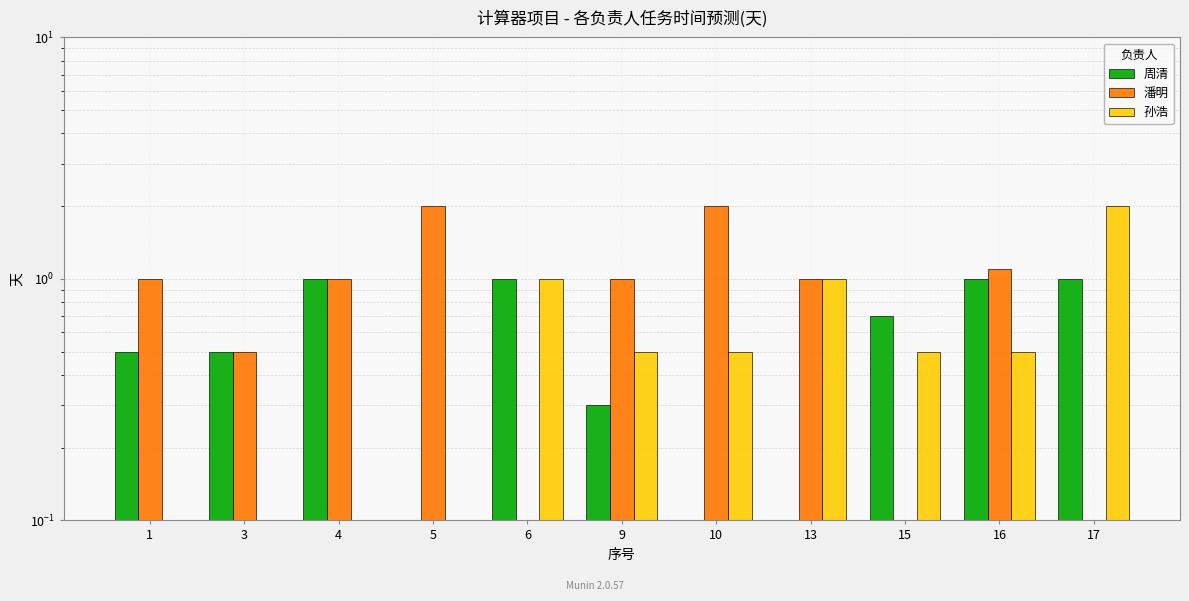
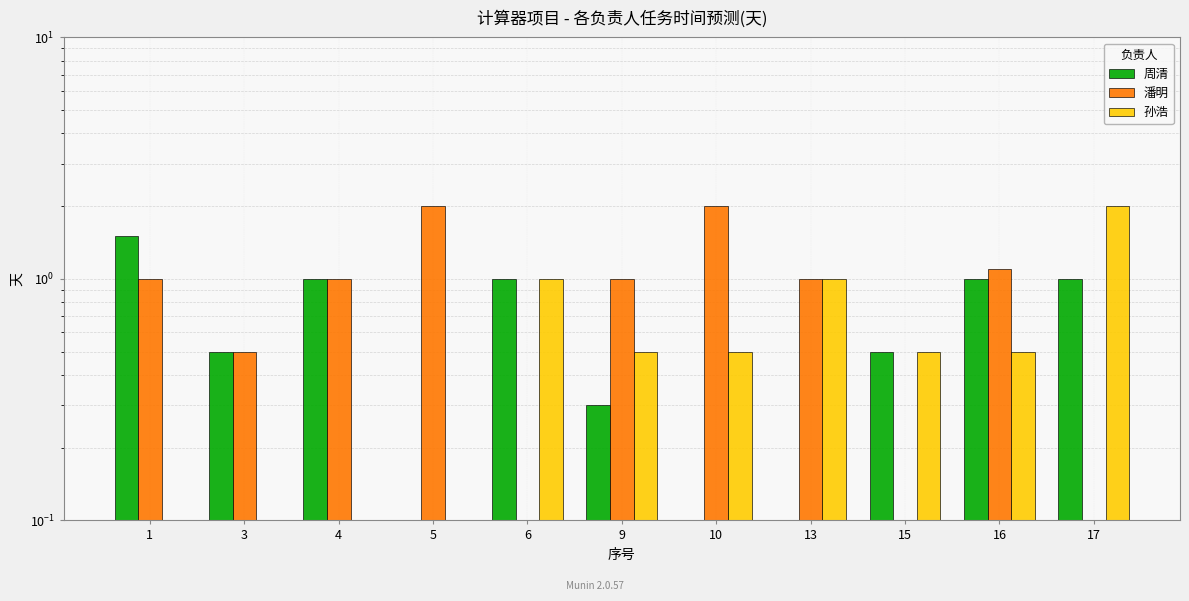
周清, 1: 0.5 -> 1.5
周清, 15: 0.7 -> 0.5
